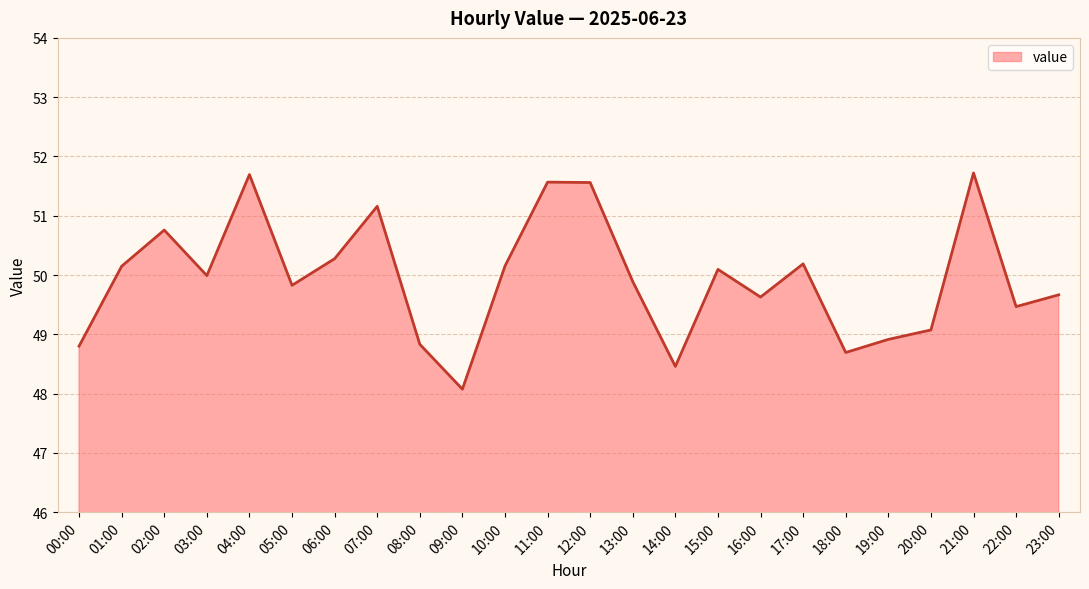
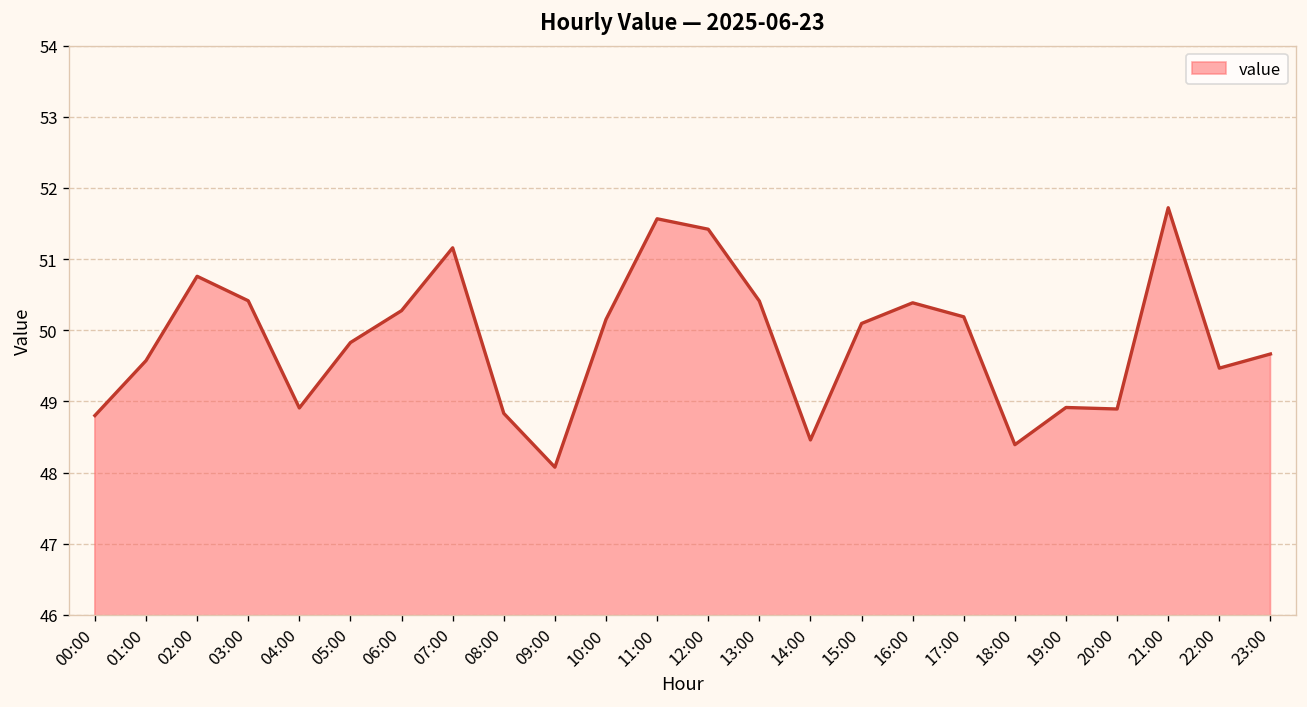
01:00: 50.1 -> 49.6
03:00: 50.0 -> 50.4
04:00: 51.7 -> 48.9
12:00: 51.6 -> 51.4
13:00: 49.9 -> 50.4
16:00: 49.6 -> 50.4
18:00: 48.7 -> 48.4
20:00: 49.1 -> 48.9
